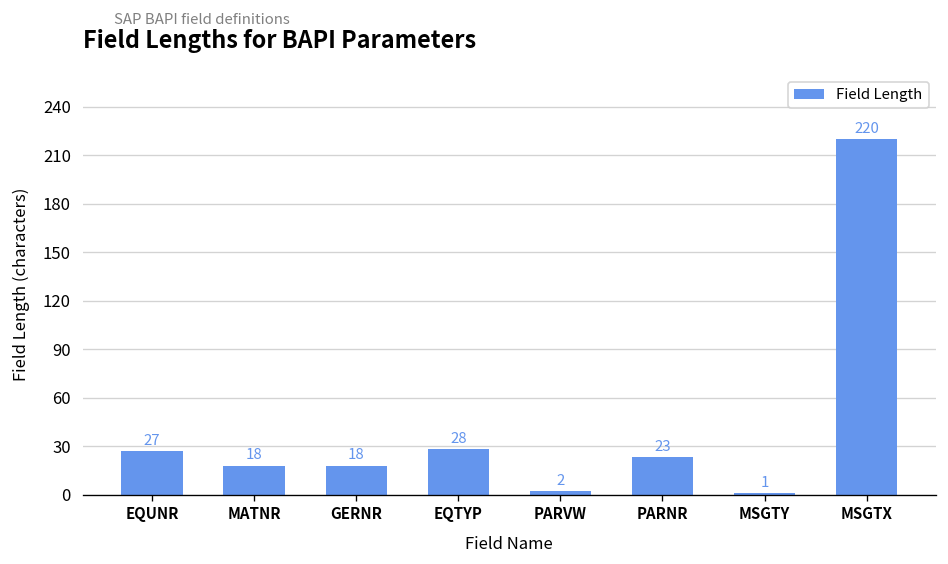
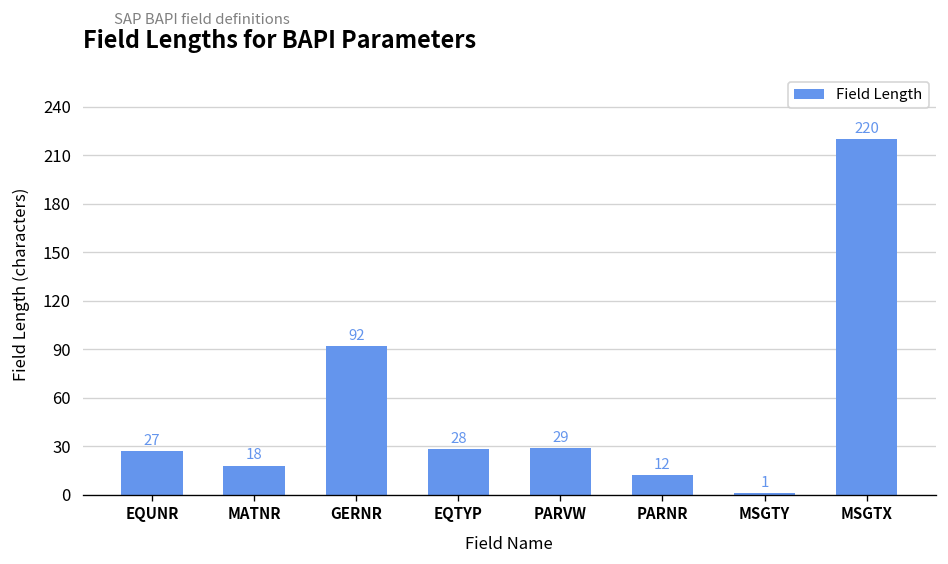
GERNR: 18 -> 92
PARVW: 2 -> 29
PARNR: 23 -> 12
